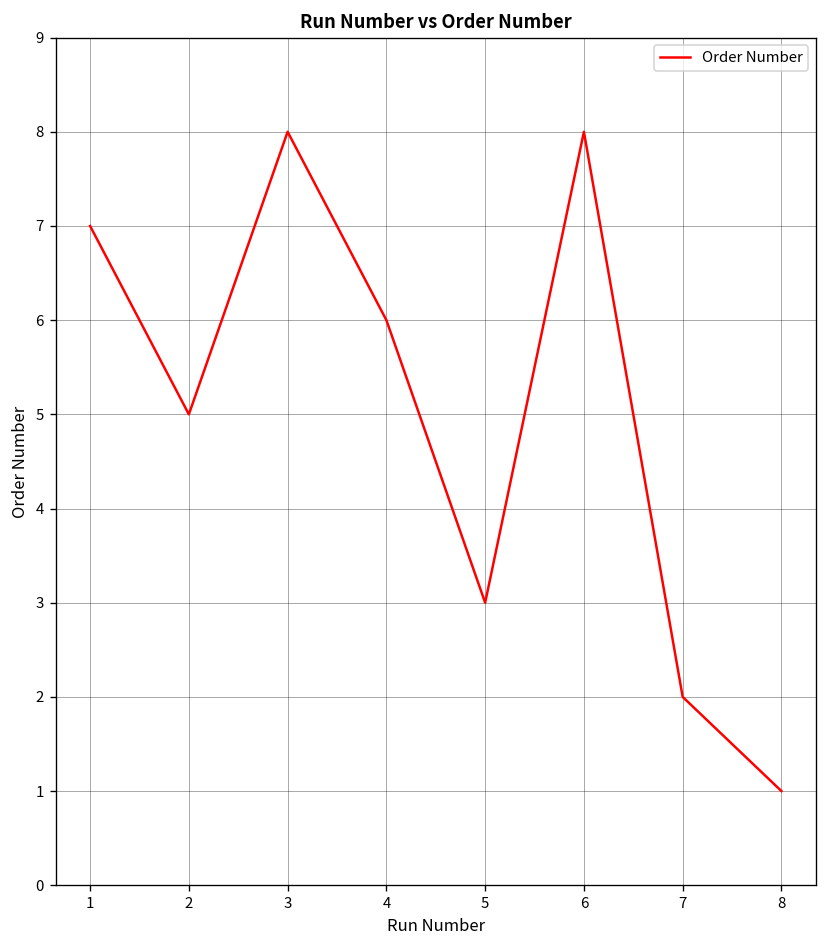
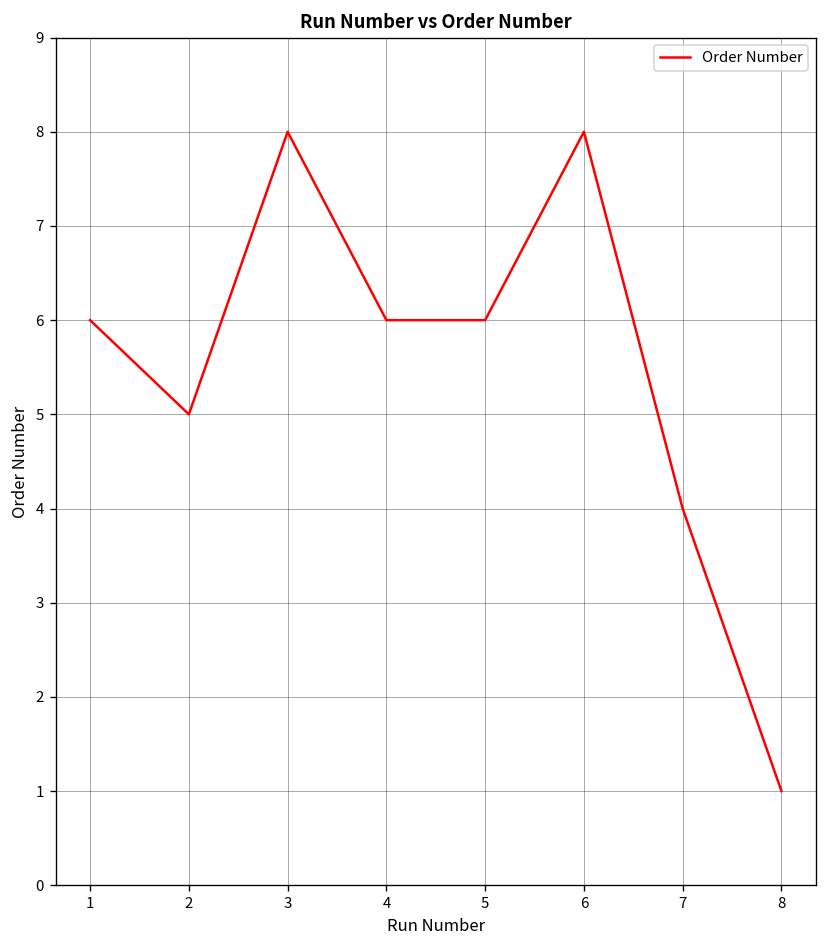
1: 7 -> 6
5: 3 -> 6
7: 2 -> 4
